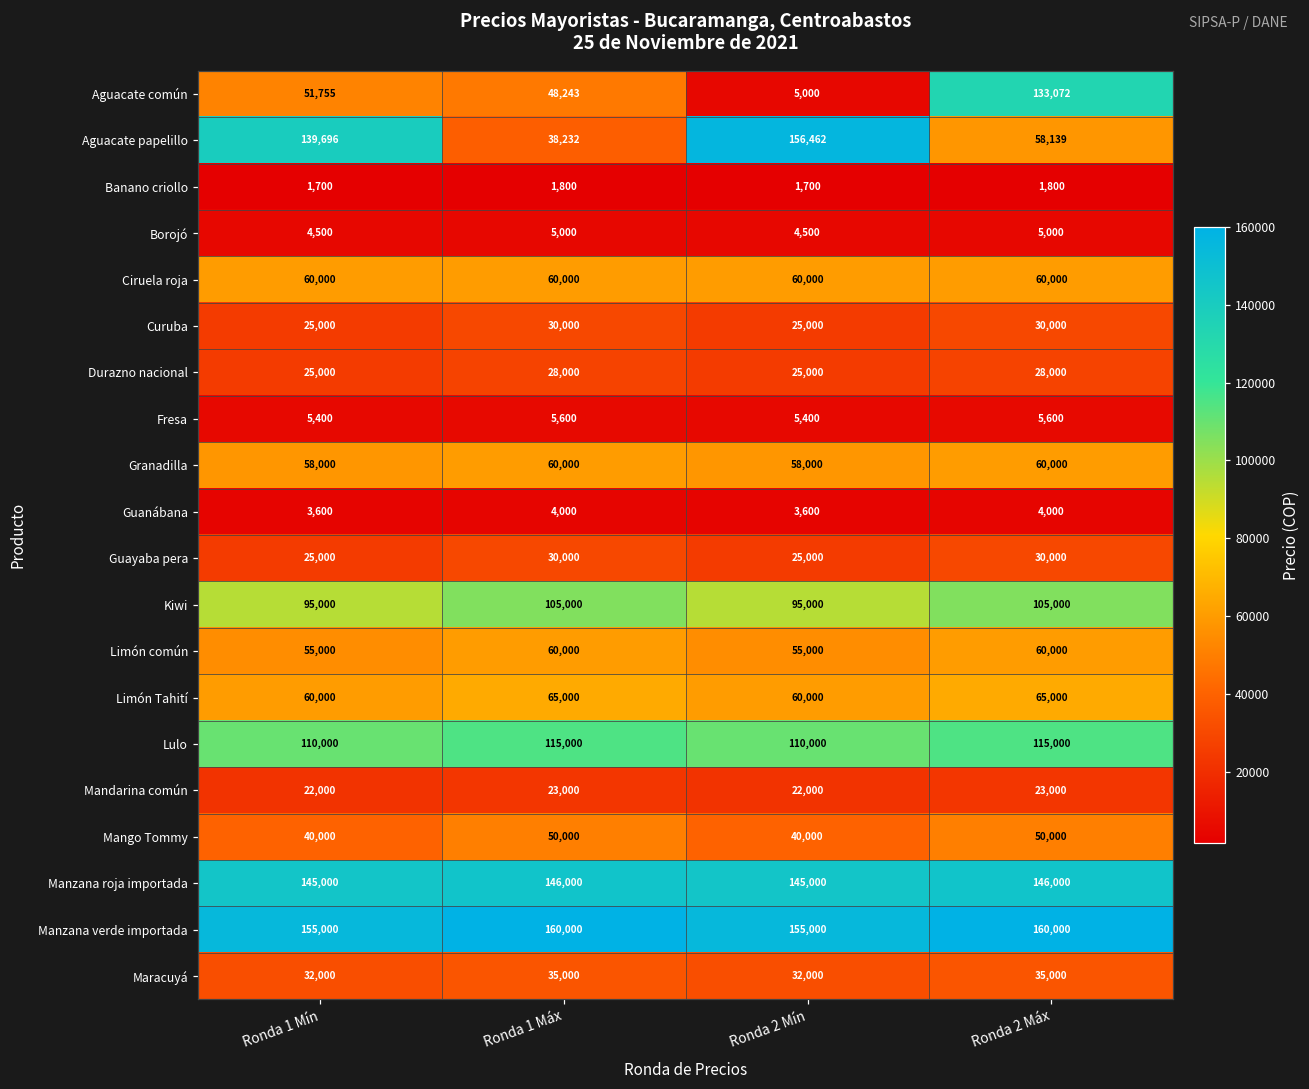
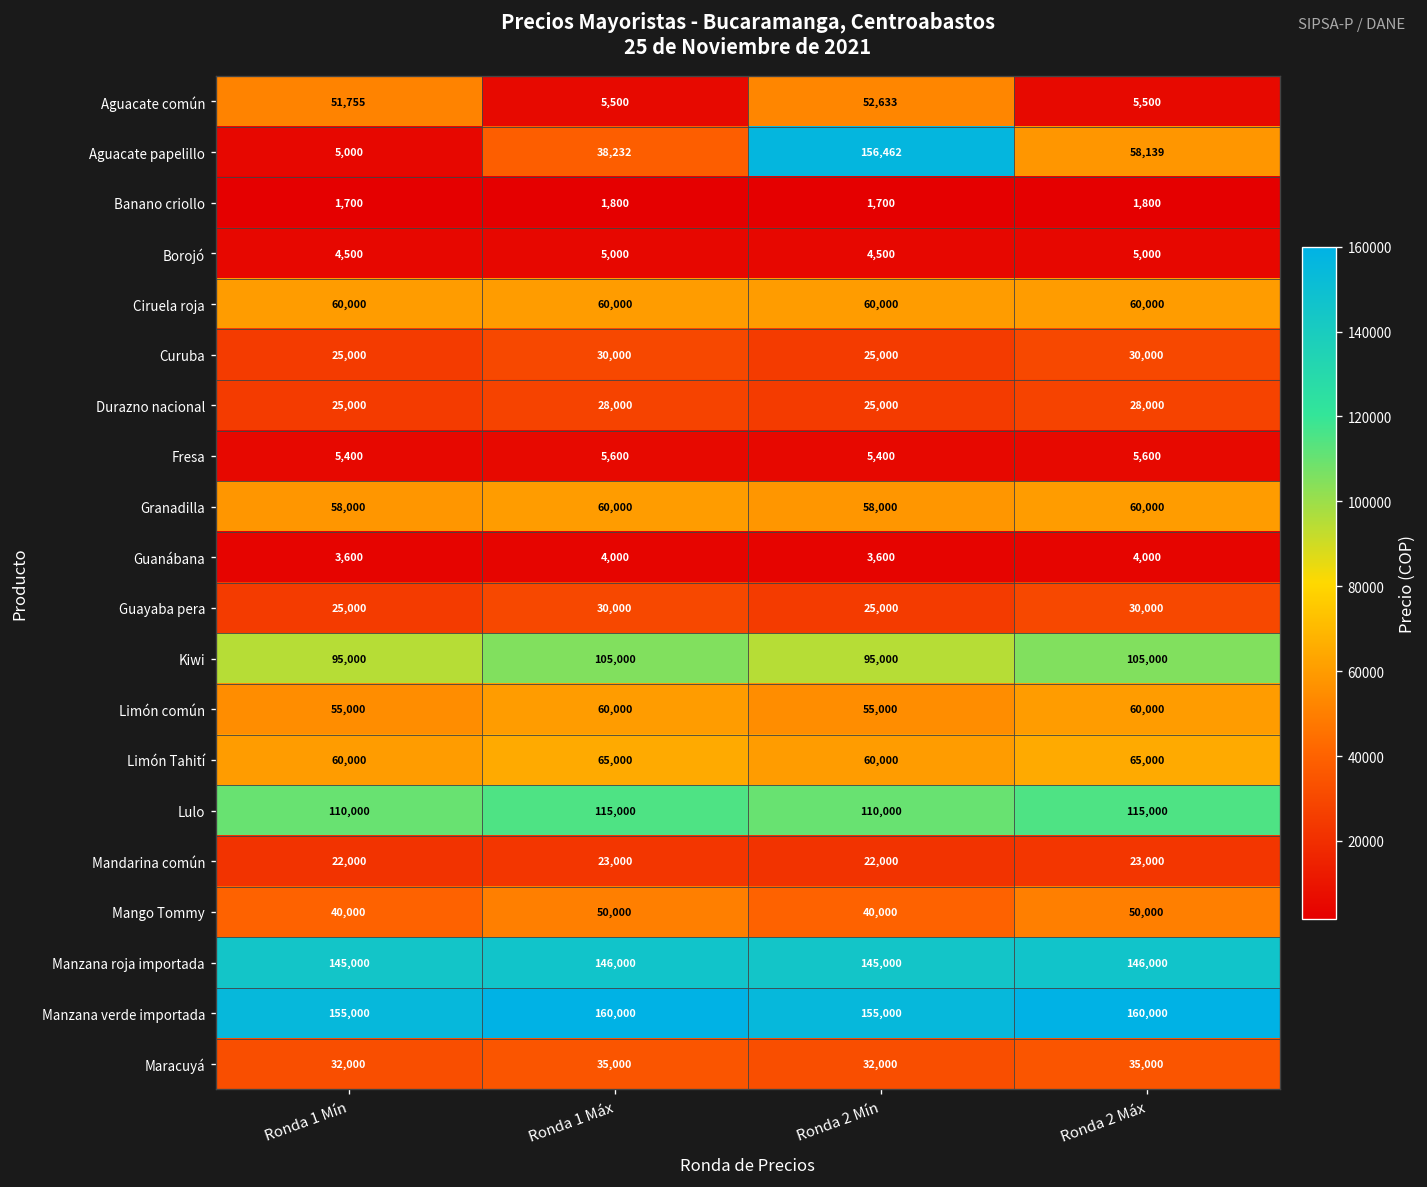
Aguacate común, Ronda 1 Máx: 48,243 -> 5,500
Aguacate común, Ronda 2 Mín: 5,000 -> 52,633
Aguacate común, Ronda 2 Máx: 133,072 -> 5,500
Aguacate papelillo, Ronda 1 Mín: 139,696 -> 5,000
